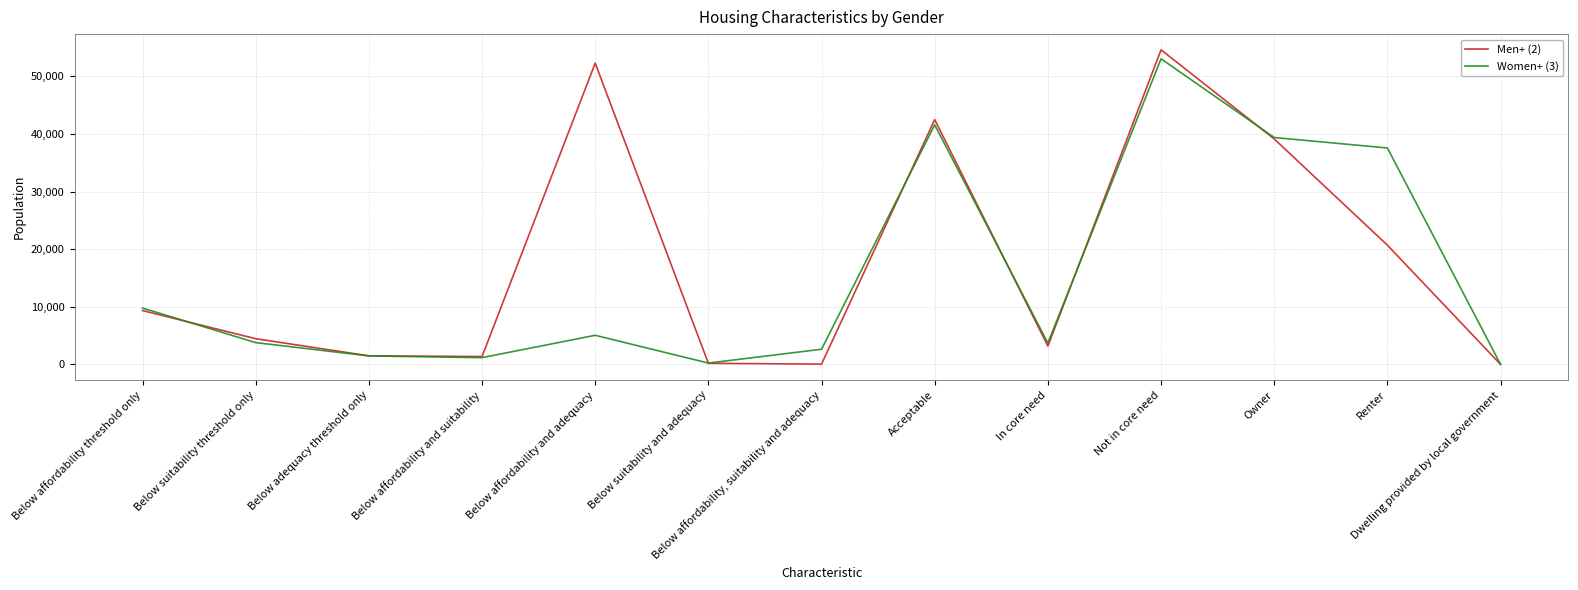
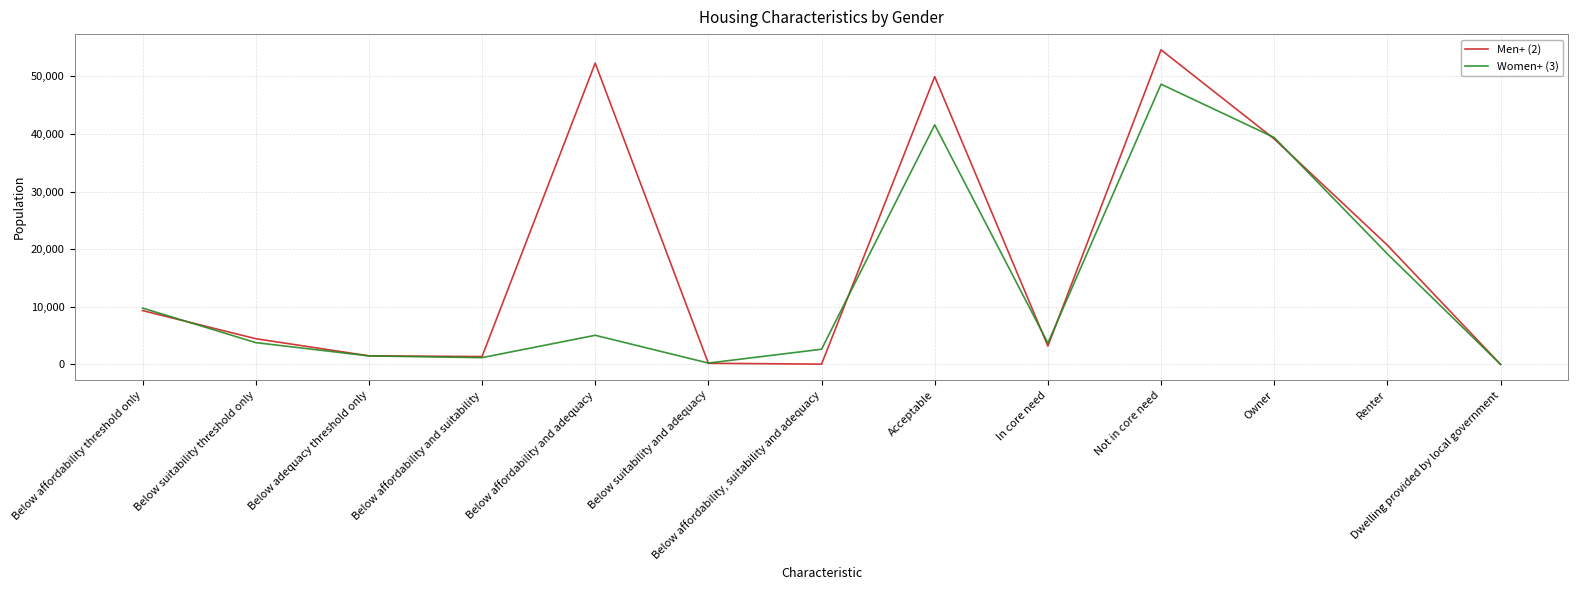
Men+ (2), Acceptable: 42,000 -> 50,000
Women+ (3), Not in core need: 53,000 -> 49,000
Women+ (3), Renter: 38,000 -> 19,000
